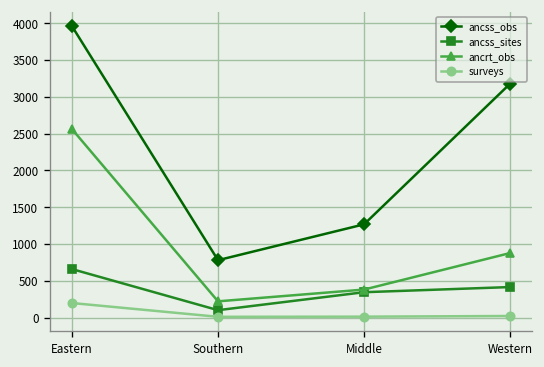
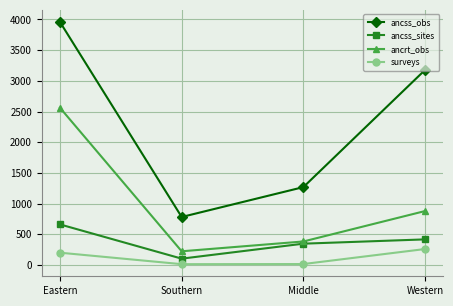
surveys, Western: 0 -> 300
